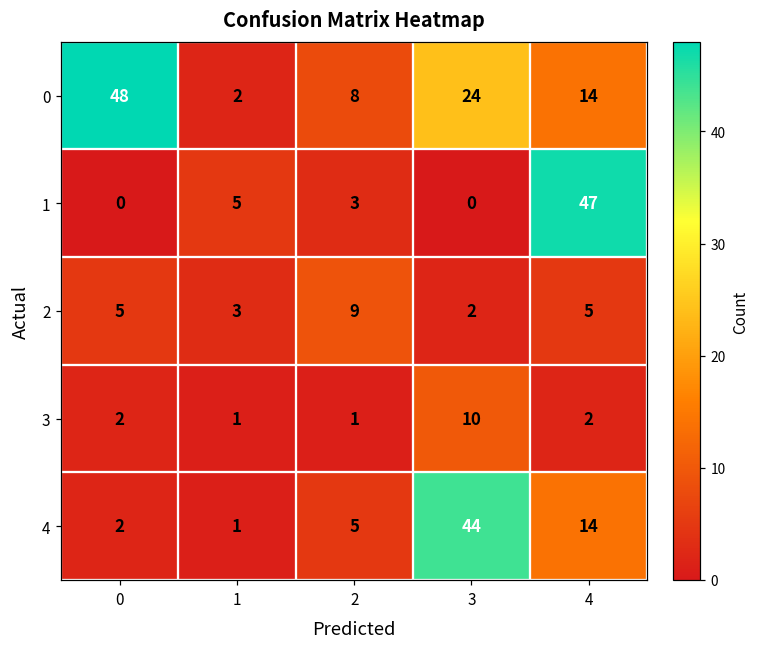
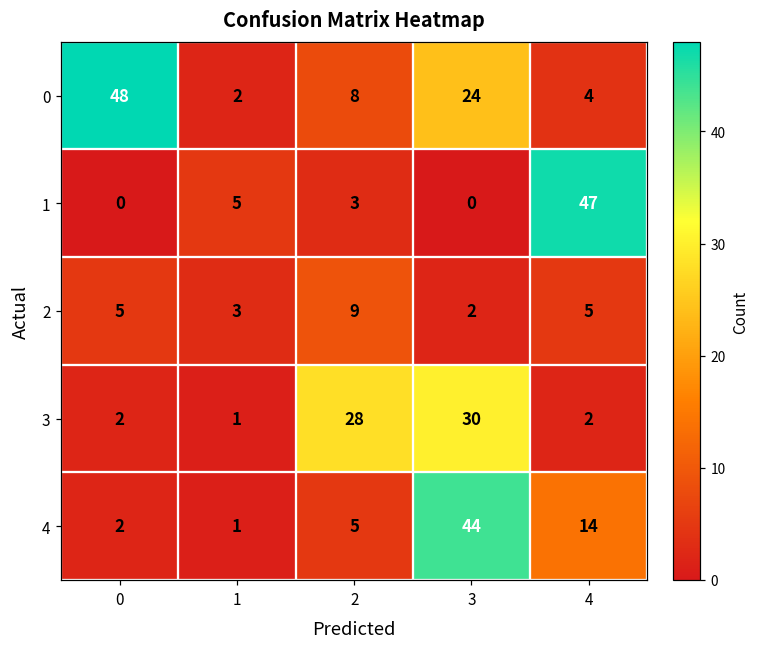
0, 4: 14 -> 4
3, 2: 1 -> 28
3, 3: 10 -> 30
